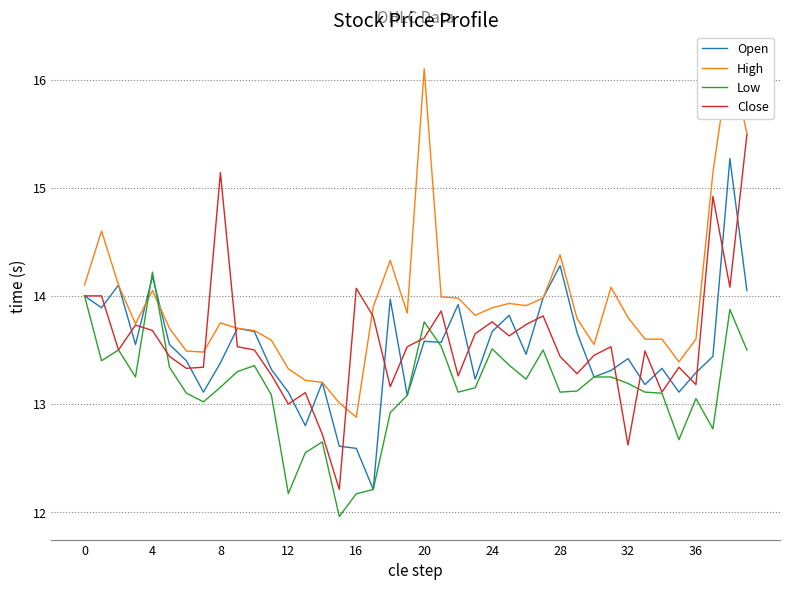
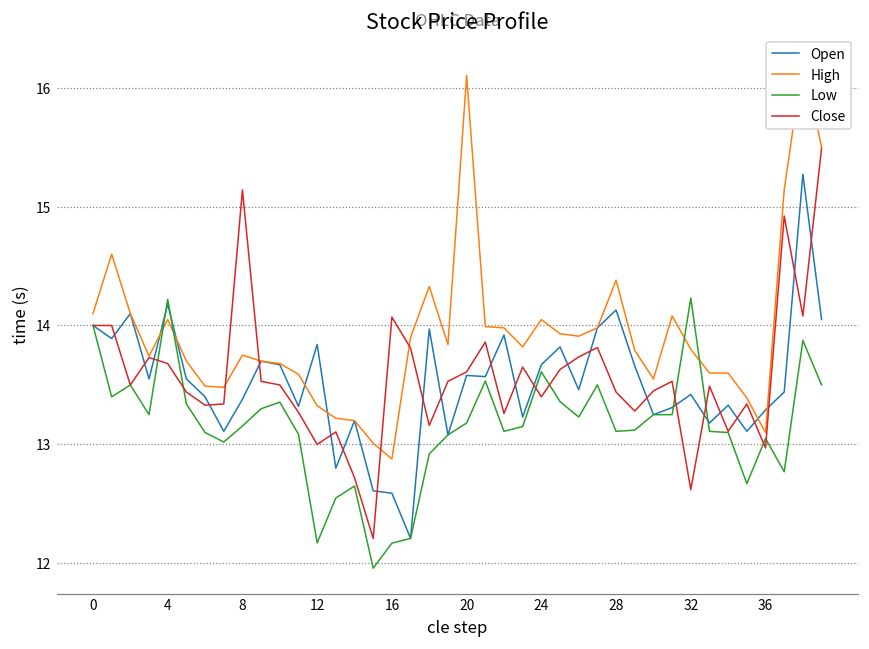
Open, 12: 13.11 -> 13.84
Low, 20: 13.76 -> 13.18
High, 24: 13.89 -> 14.05
Low, 24: 13.51 -> 13.61
Close, 24: 13.76 -> 13.40
Open, 28: 14.28 -> 14.13
Low, 32: 13.19 -> 14.23
High, 36: 13.6 -> 13.1
Close, 36: 13.18 -> 12.97
